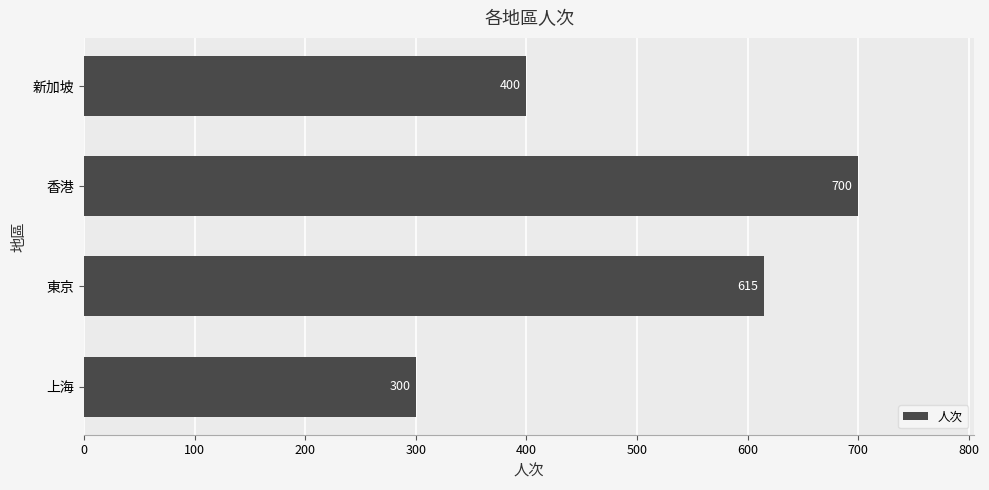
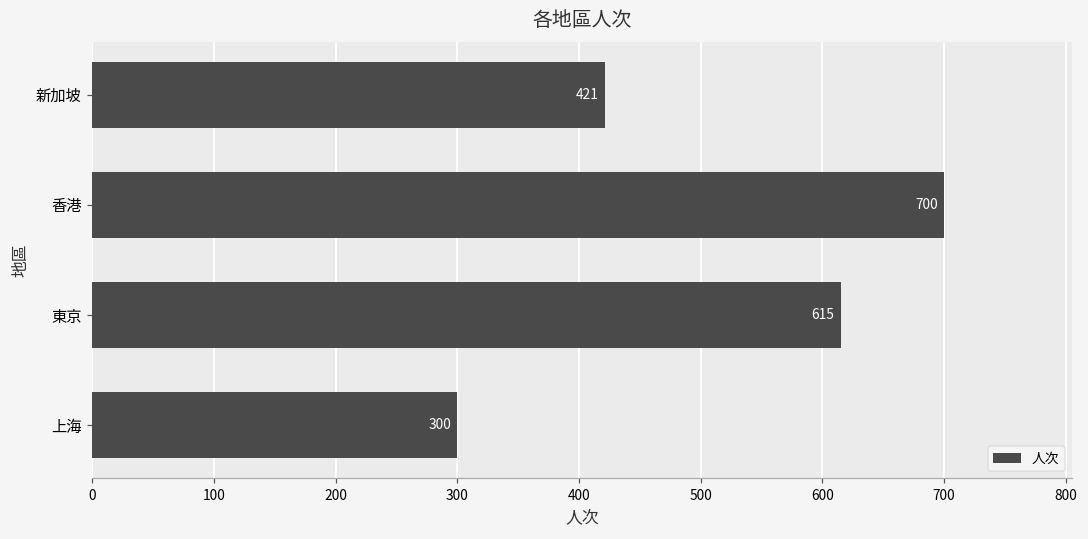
新加坡: 400 -> 421
